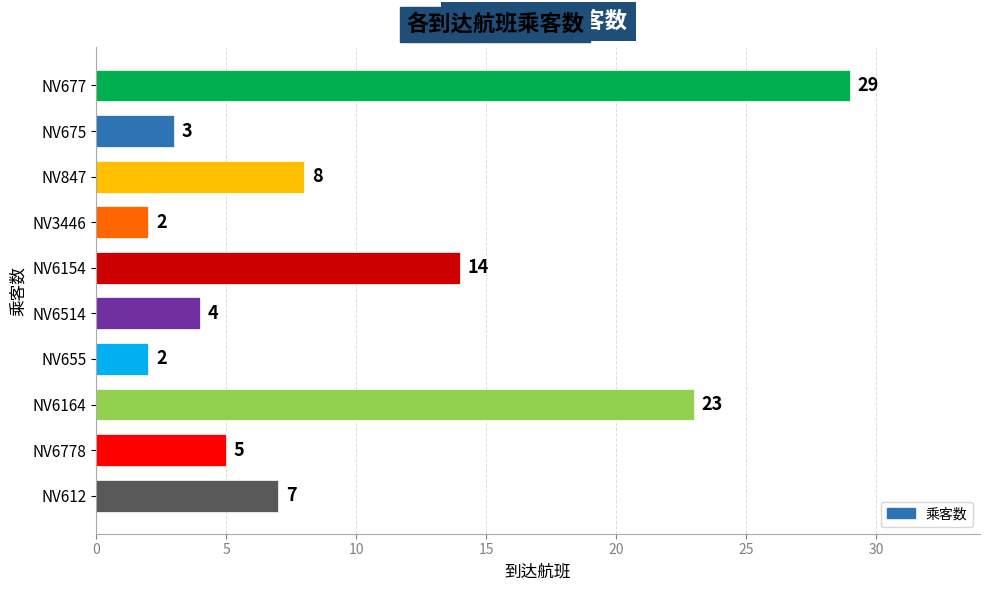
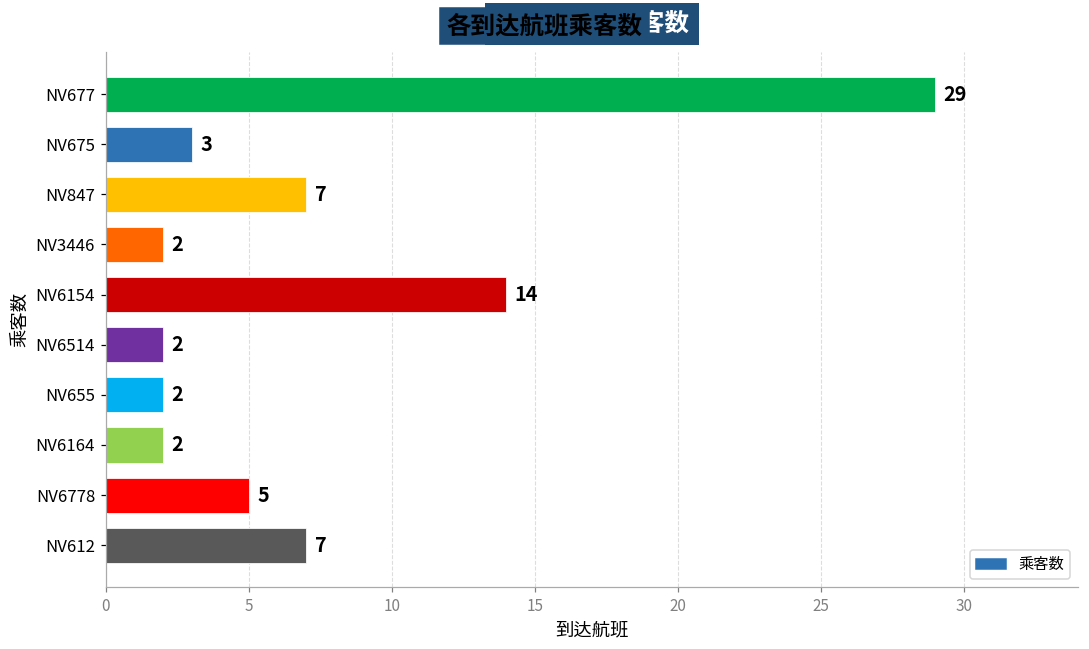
NV847: 8 -> 7
NV6514: 4 -> 2
NV6164: 23 -> 2
